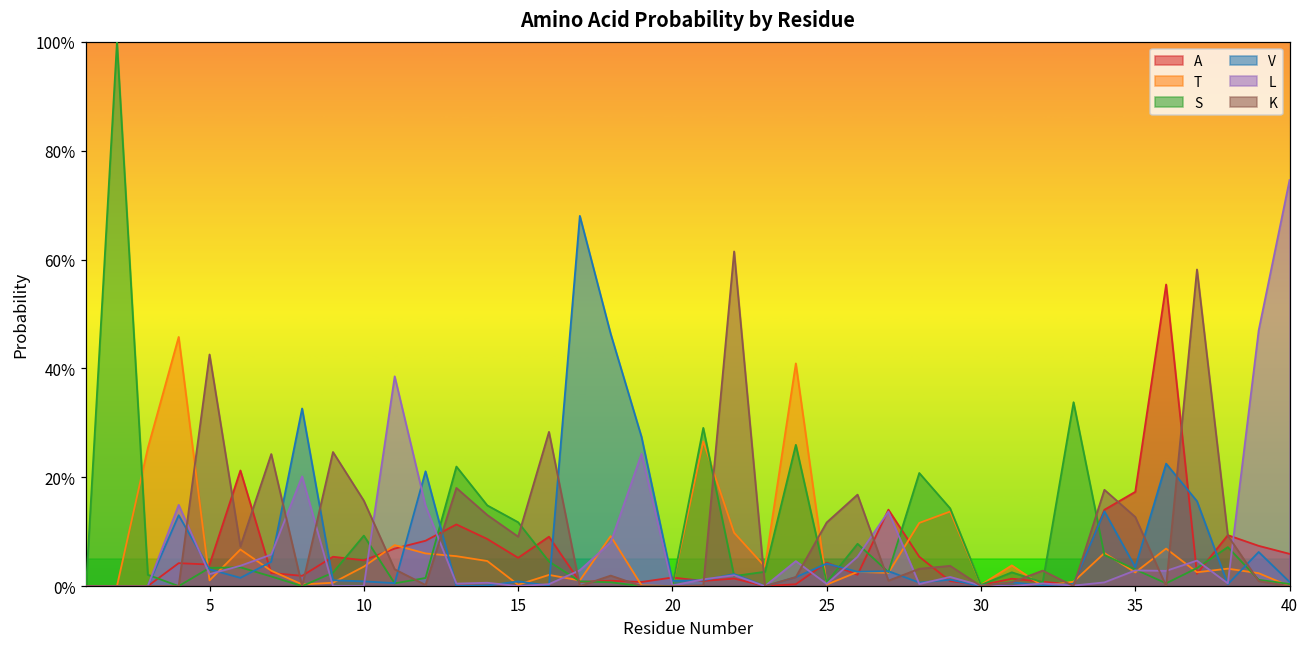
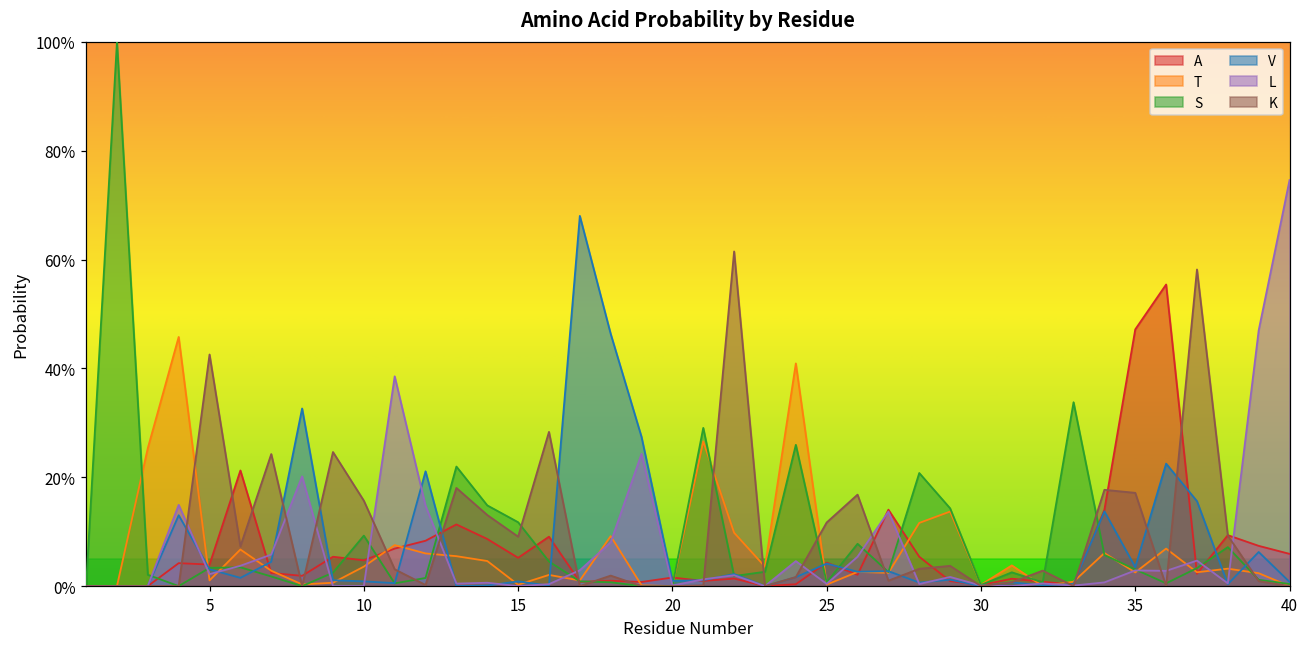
A, 35: 17% -> 47%
K, 35: 13% -> 17%
